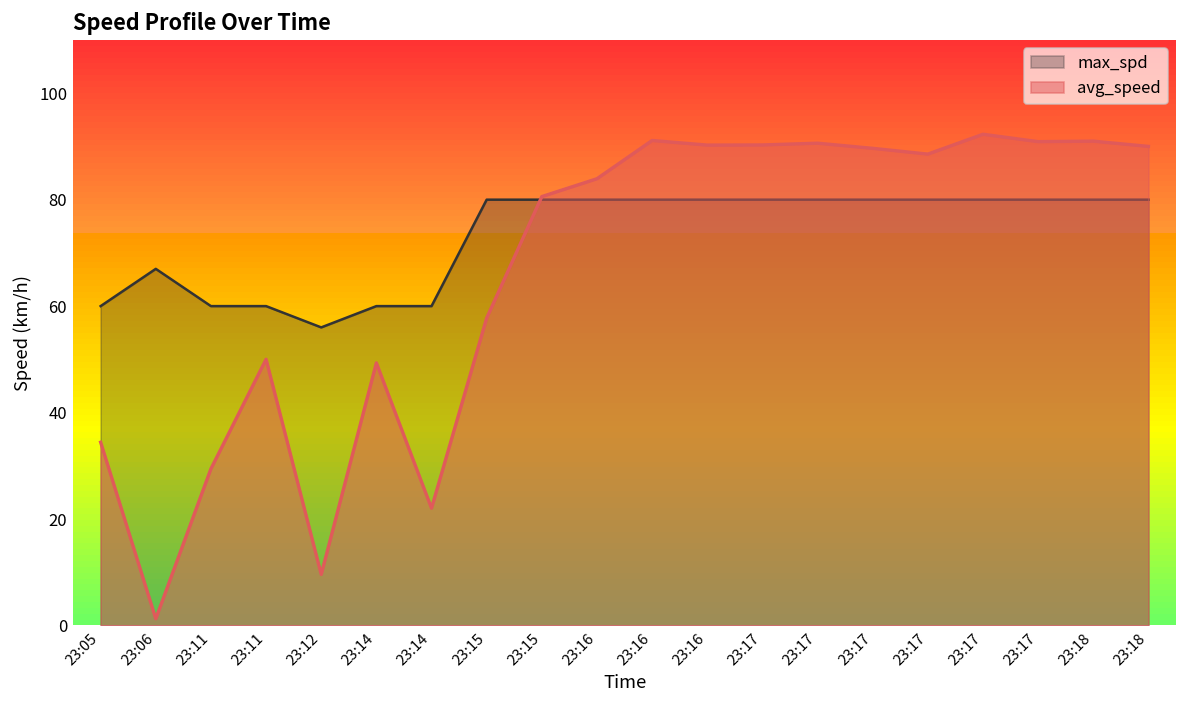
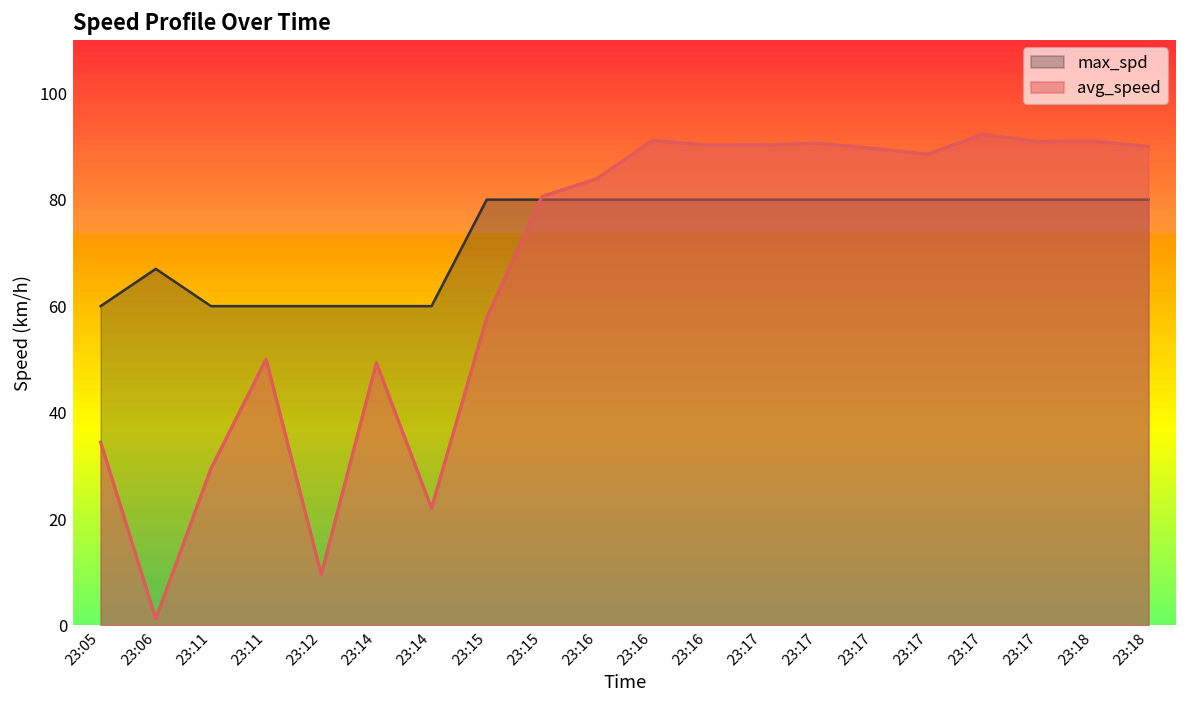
max_spd, 23:12: 56 -> 60
